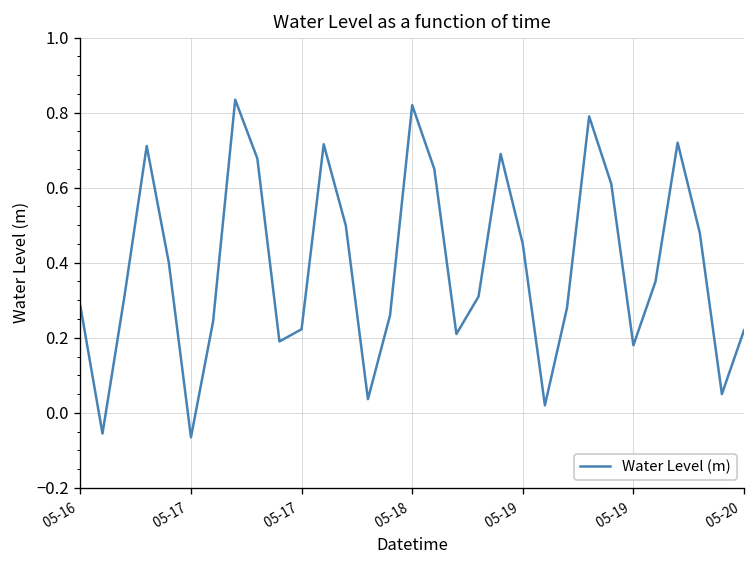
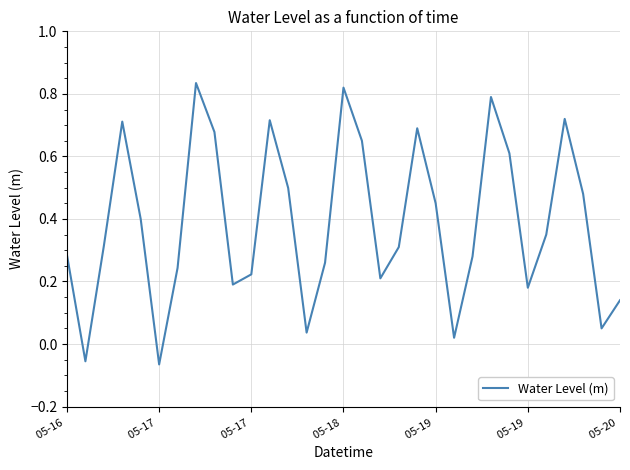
05-20: 0.22 -> 0.14
